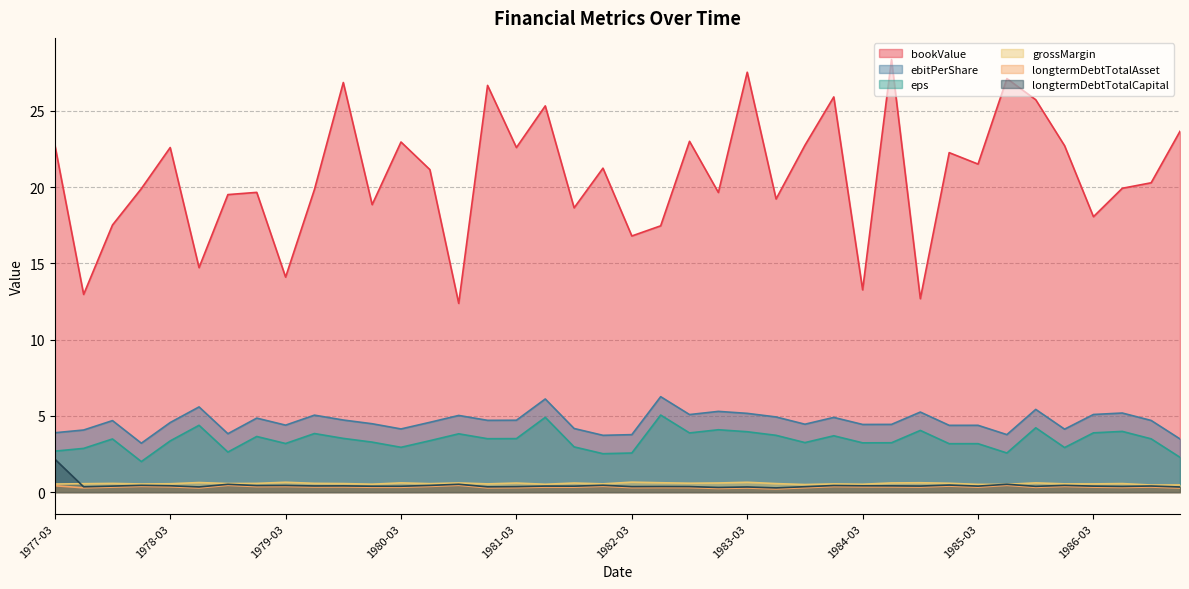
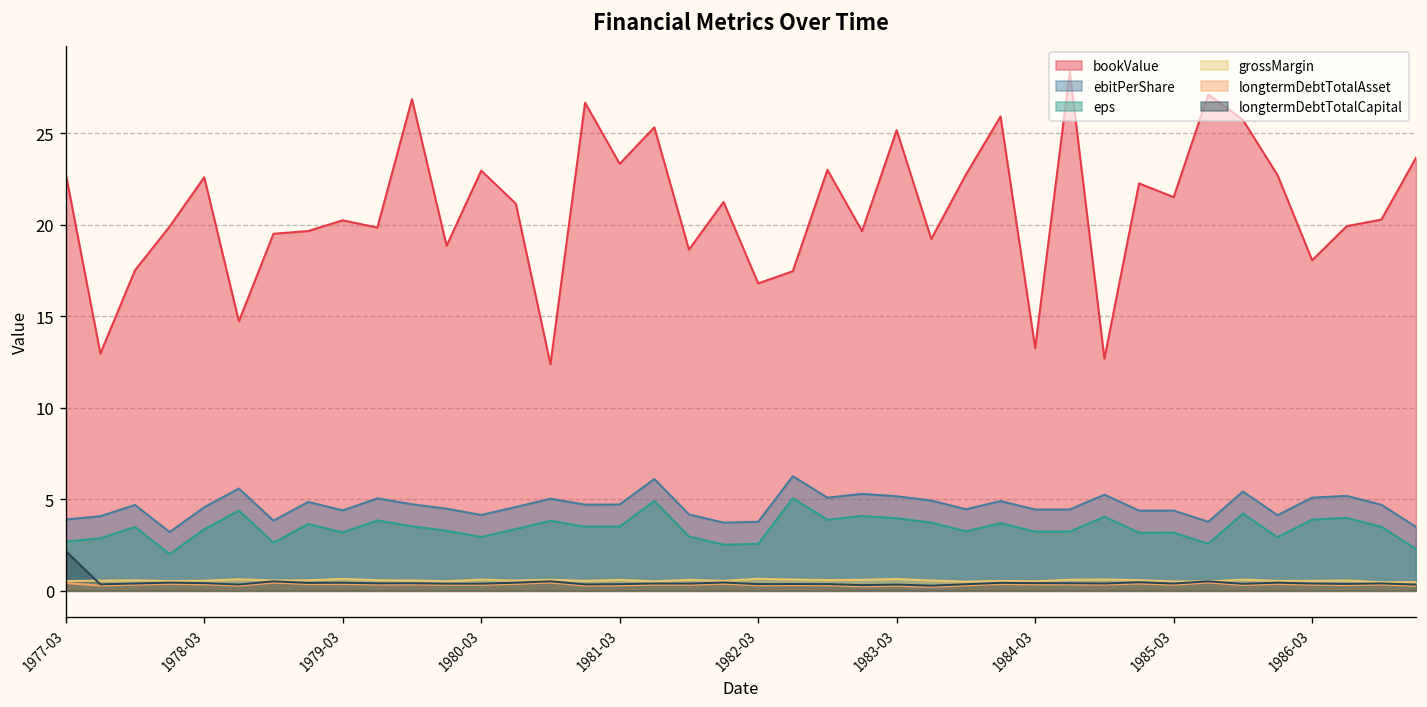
bookValue, 1979-03: 14.1 -> 20.2
bookValue, 1981-03: 22.6 -> 23.3
bookValue, 1983-03: 27.5 -> 25.2
